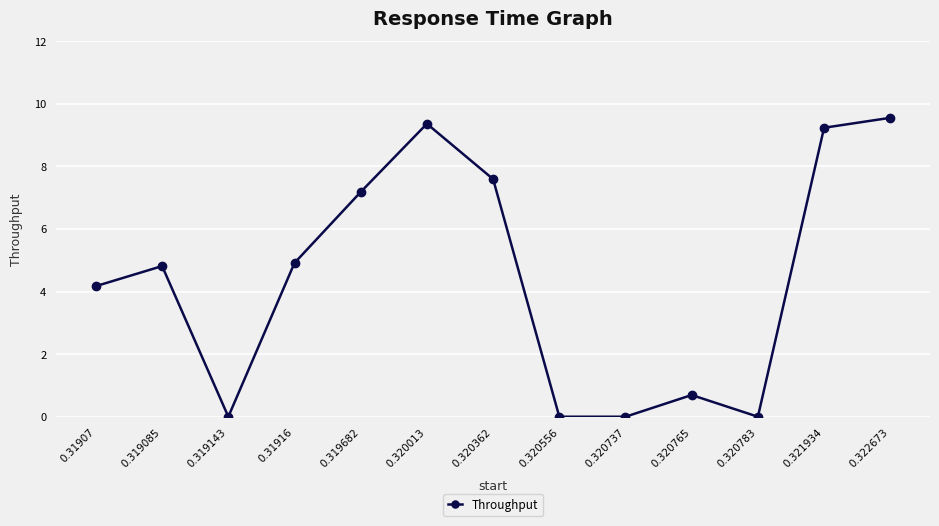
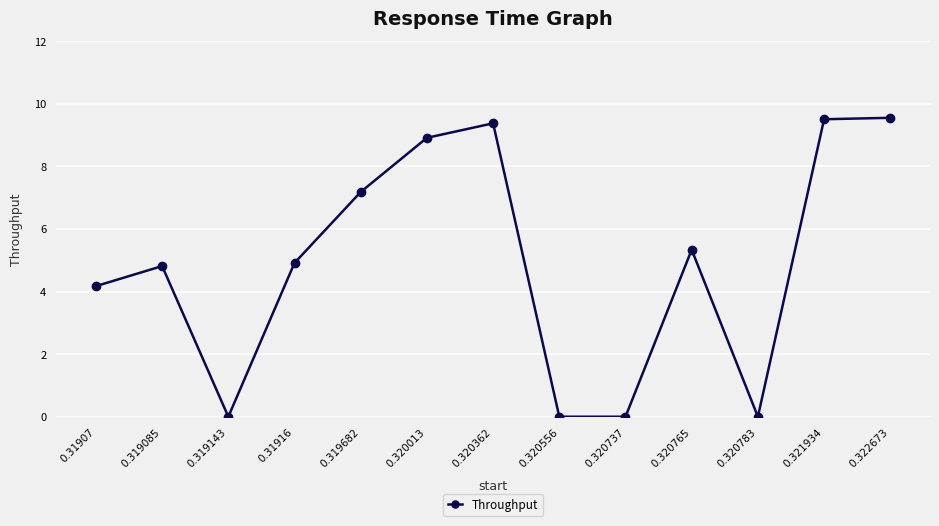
0.320013: 9.4 -> 8.9
0.320362: 7.6 -> 9.4
0.320765: 0.7 -> 5.3
0.321934: 9.2 -> 9.5
